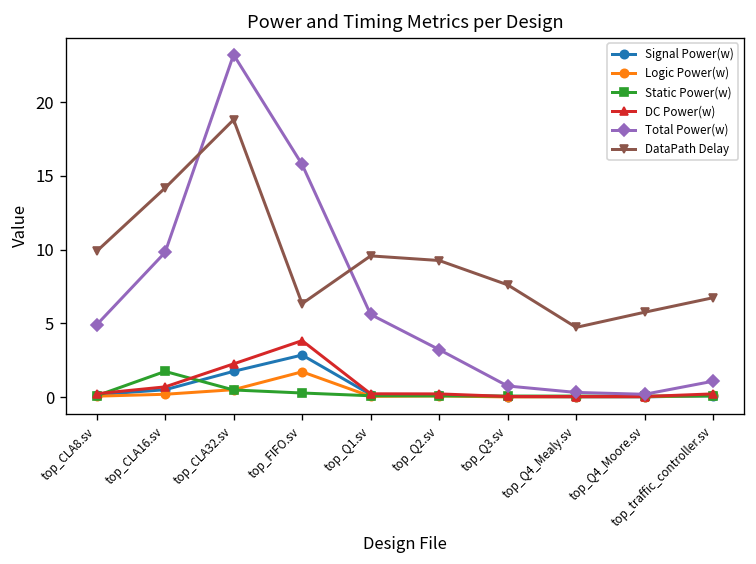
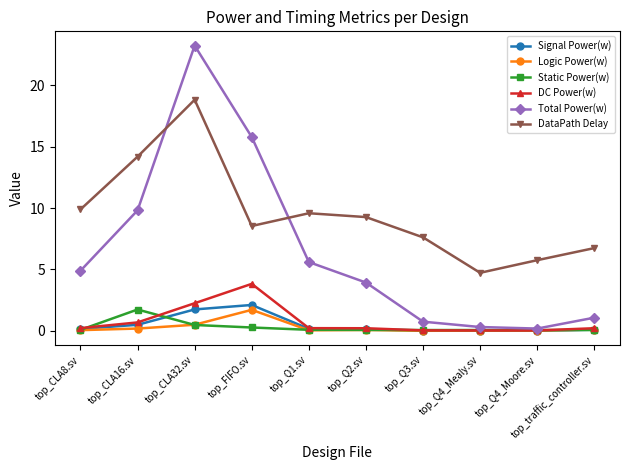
Signal Power(w), top_FIFO.sv: 2.9 -> 2.1
DataPath Delay, top_FIFO.sv: 6.3 -> 8.5
Total Power(w), top_Q2.sv: 3.2 -> 3.9
